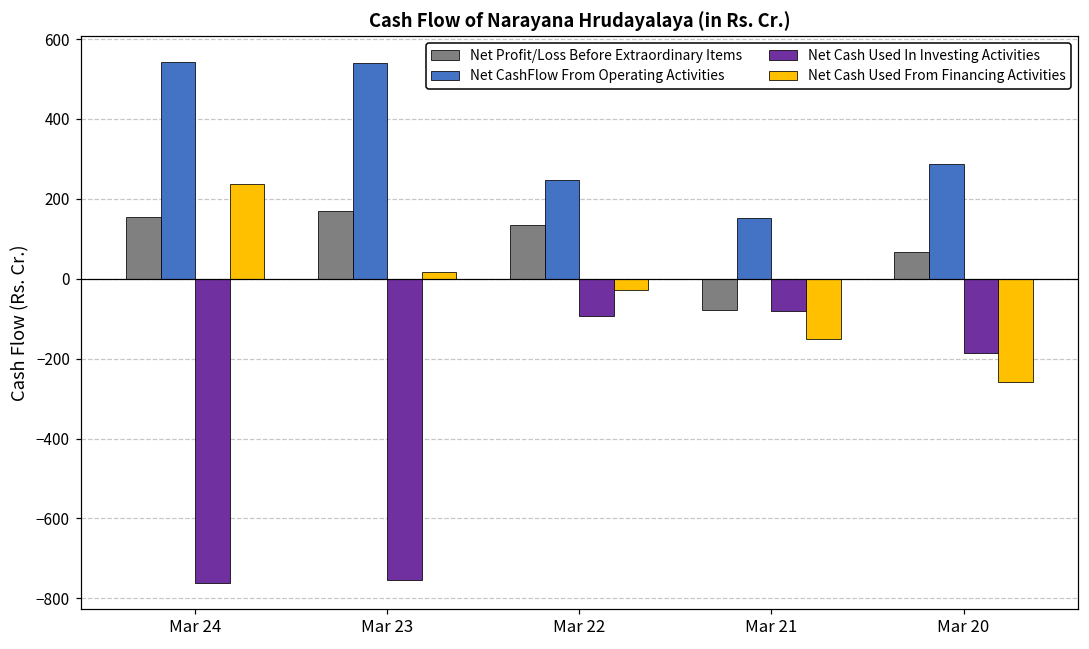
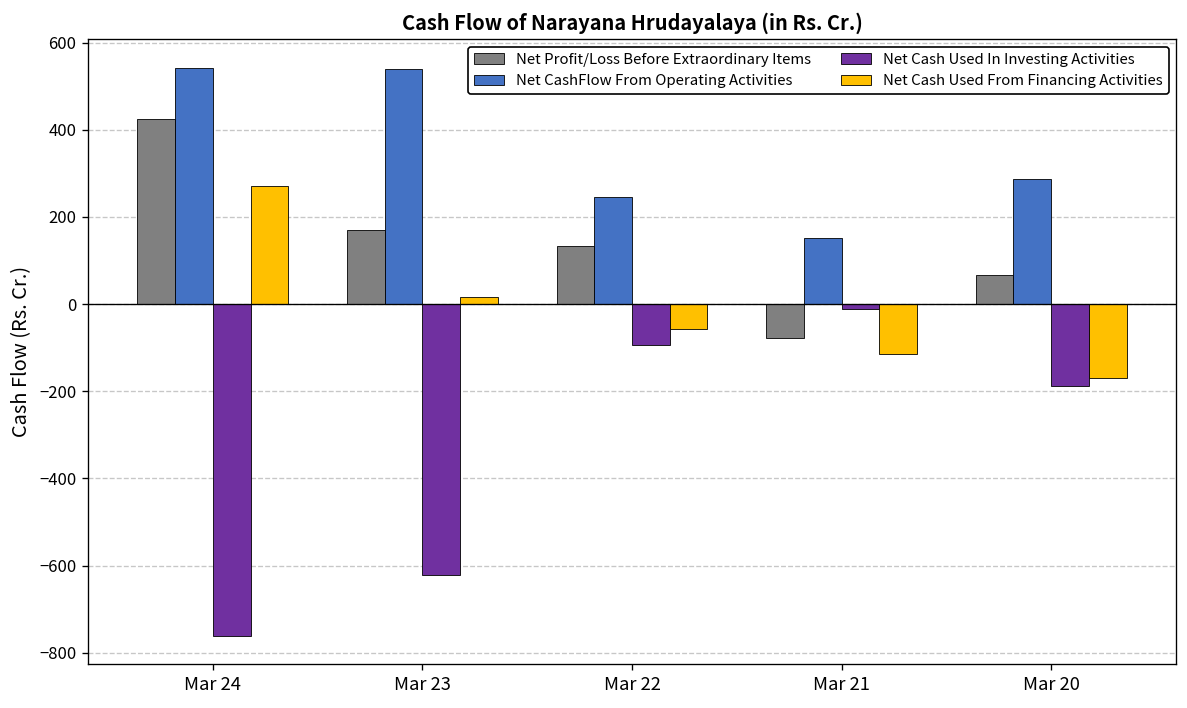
Net Profit/Loss Before Extraordinary Items, Mar 24: 150 -> 420
Net Cash Used From Financing Activities, Mar 24: 240 -> 270
Net Cash Used In Investing Activities, Mar 23: -750 -> -620
Net Cash Used From Financing Activities, Mar 22: -30 -> -60
Net Cash Used In Investing Activities, Mar 21: -80 -> -10
Net Cash Used From Financing Activities, Mar 21: -150 -> -110
Net Cash Used From Financing Activities, Mar 20: -260 -> -170
